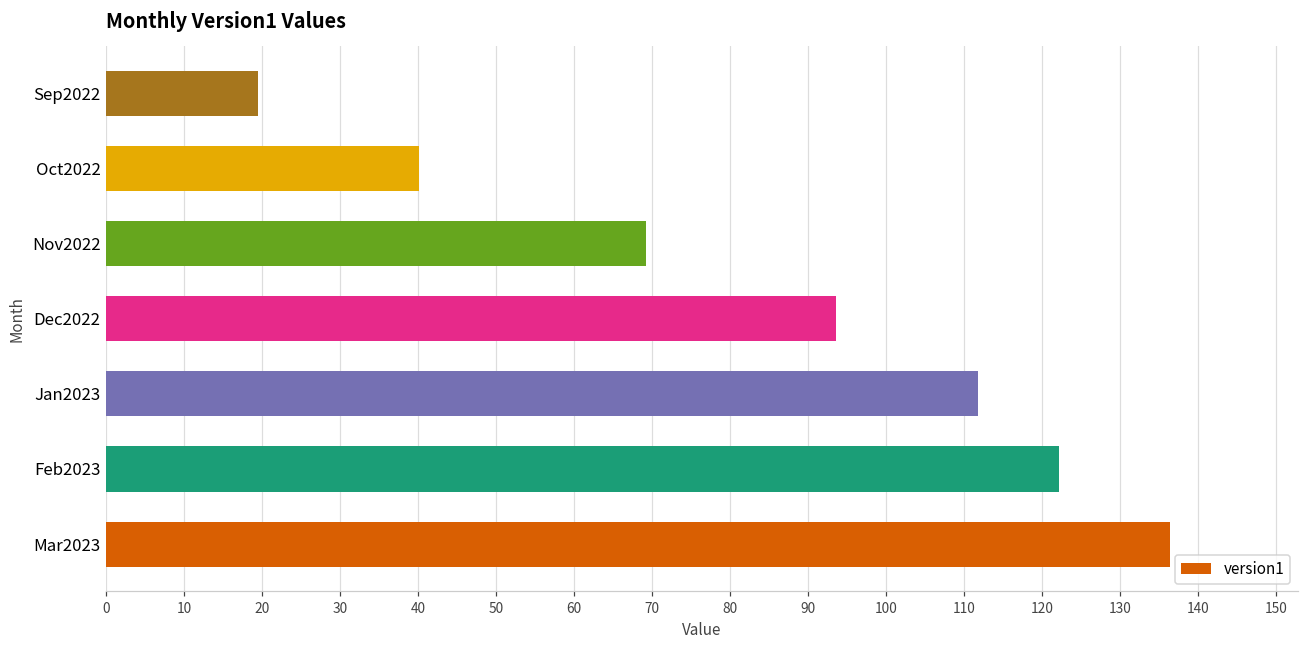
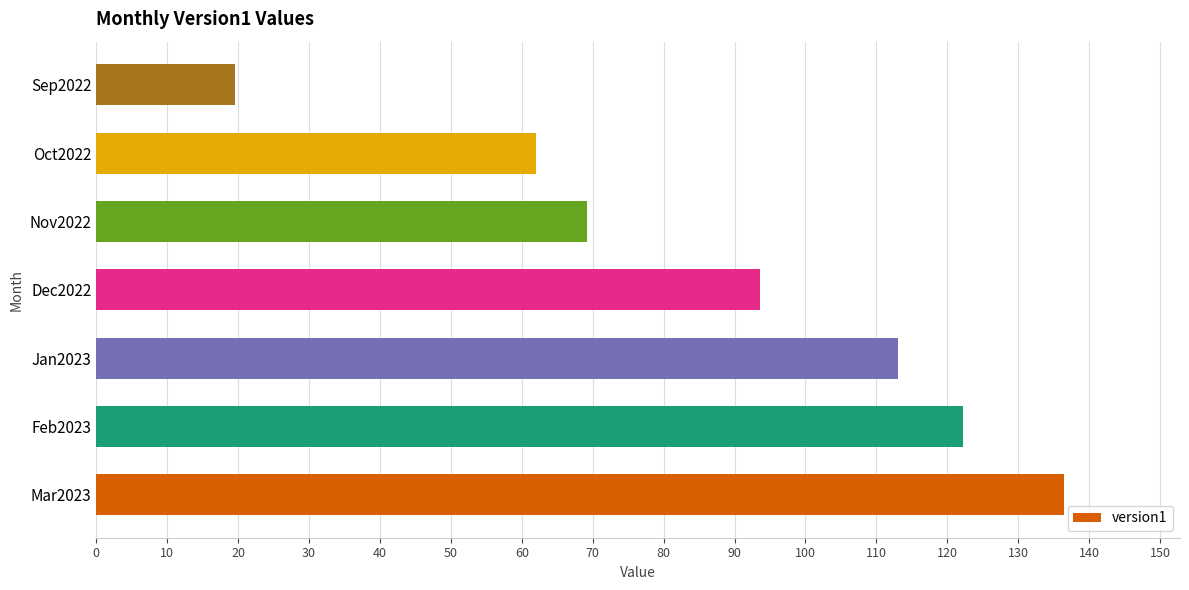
Oct2022: 40 -> 62
Jan2023: 112 -> 113
